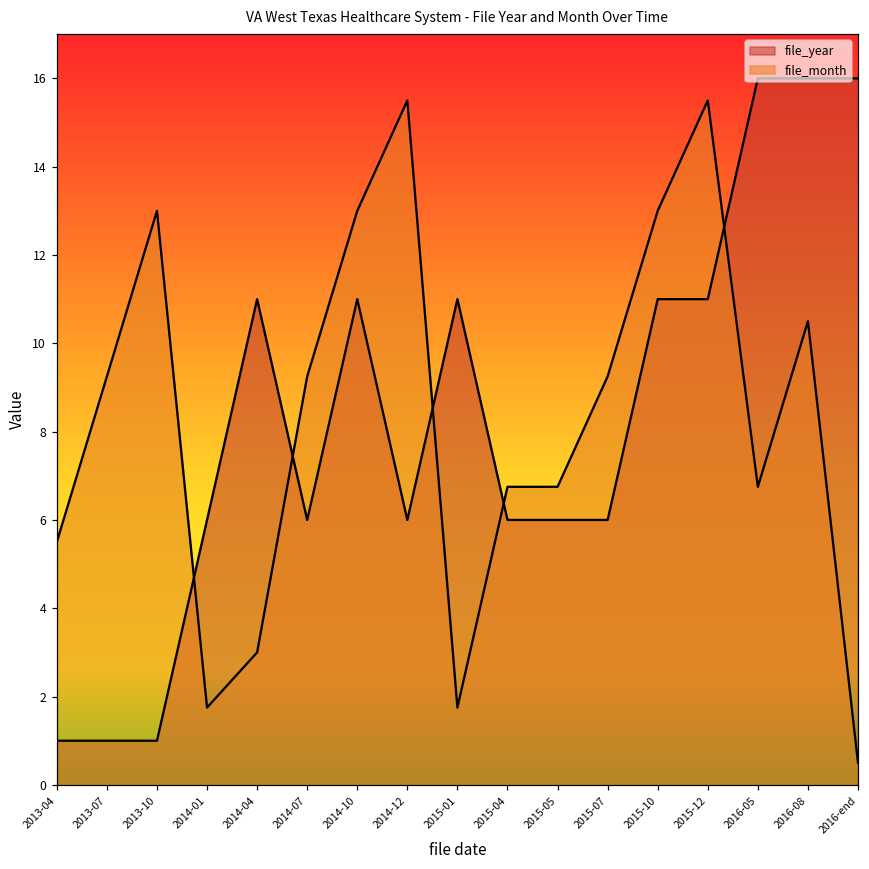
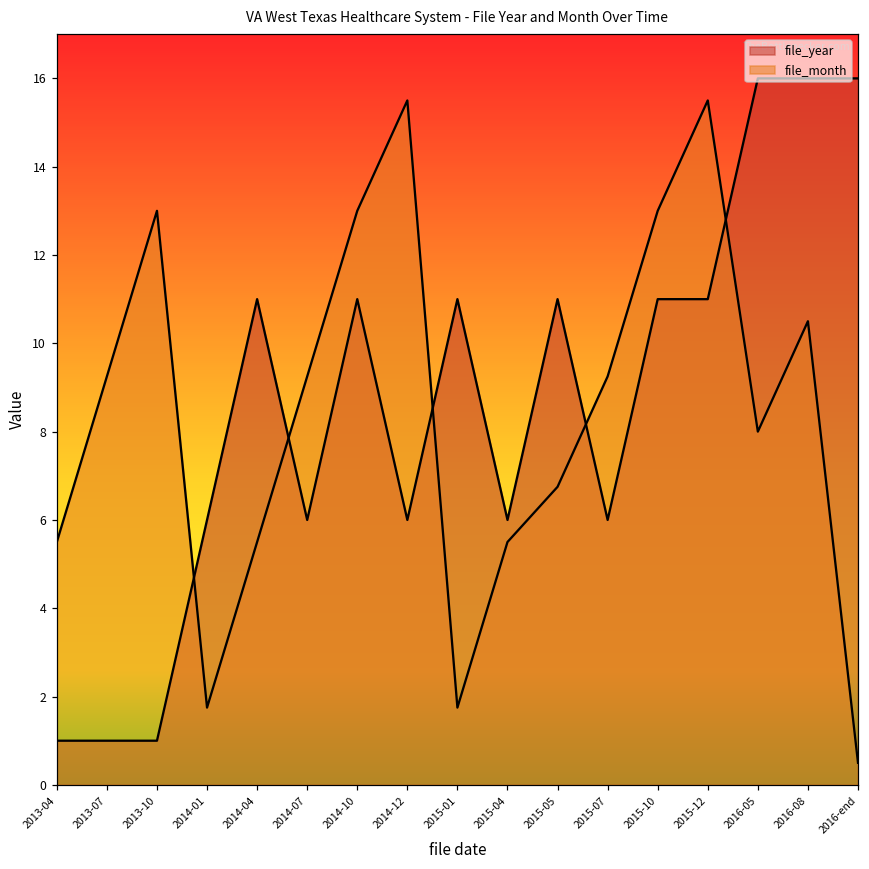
file_month, 2014-04: 3.0 -> 5.5
file_month, 2015-04: 6.8 -> 5.5
file_year, 2015-05: 6.0 -> 11.0
file_month, 2016-05: 6.8 -> 8.0
